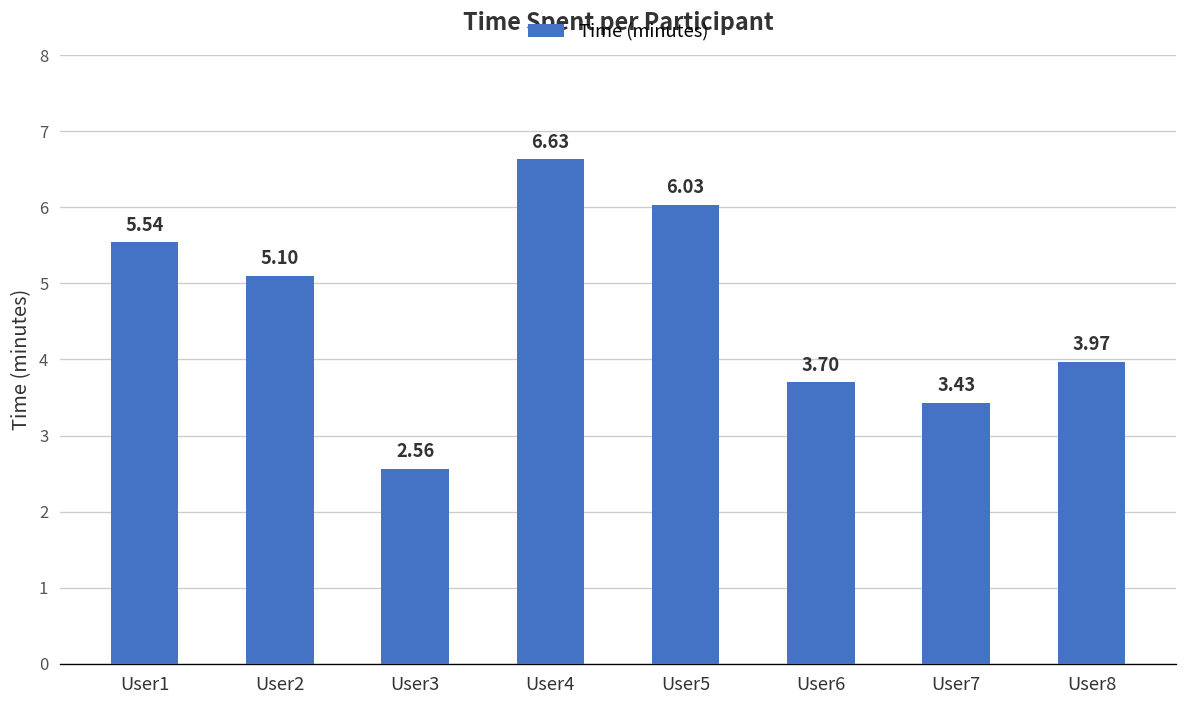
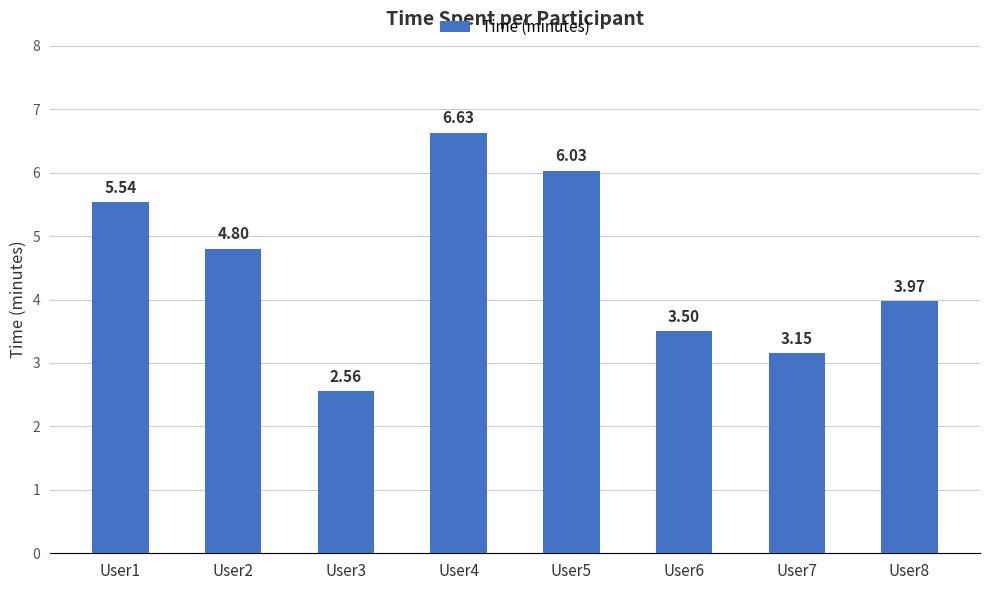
User2: 5.10 -> 4.80
User6: 3.70 -> 3.50
User7: 3.43 -> 3.15
